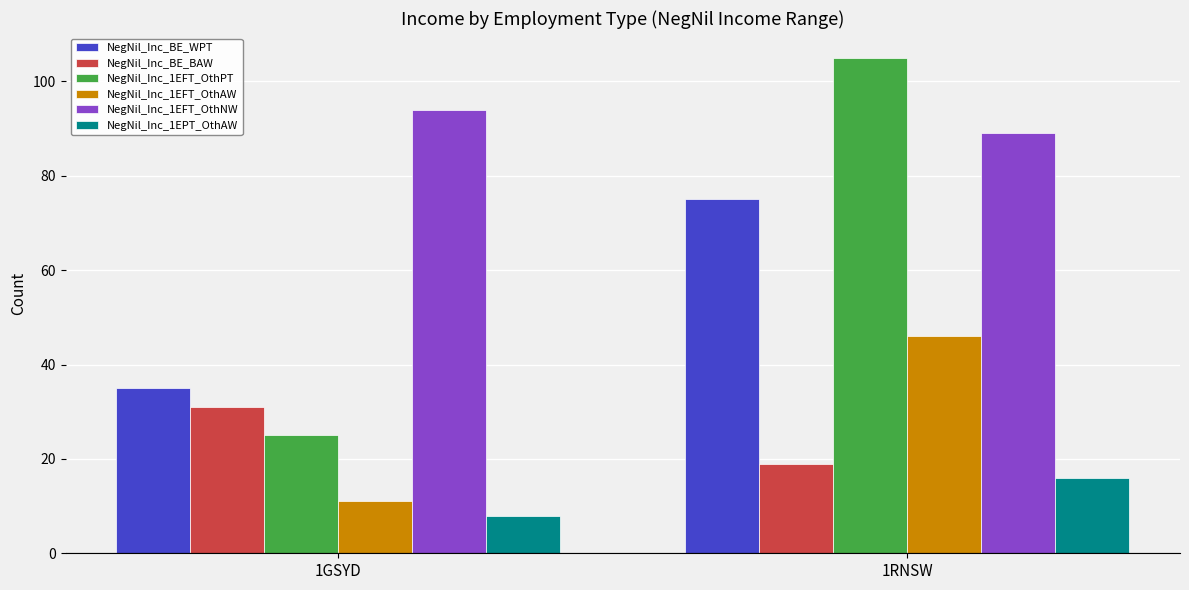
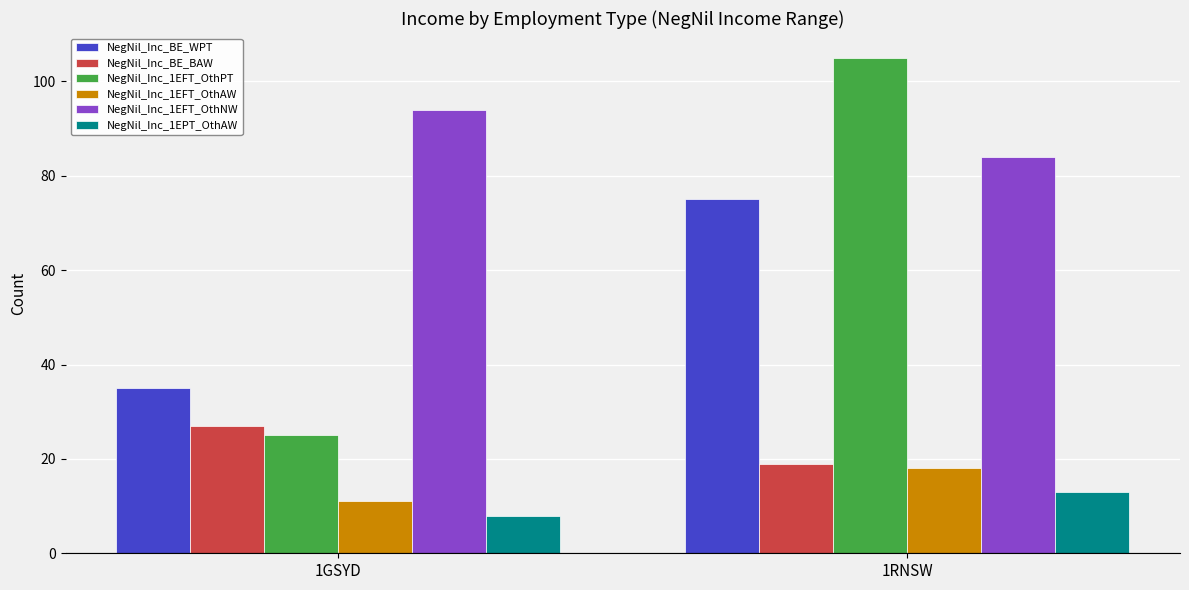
NegNil_Inc_BE_BAW, 1GSYD: 31 -> 27
NegNil_Inc_1EFT_OthAW, 1RNSW: 46 -> 18
NegNil_Inc_1EFT_OthNW, 1RNSW: 89 -> 84
NegNil_Inc_1EPT_OthAW, 1RNSW: 16 -> 13
